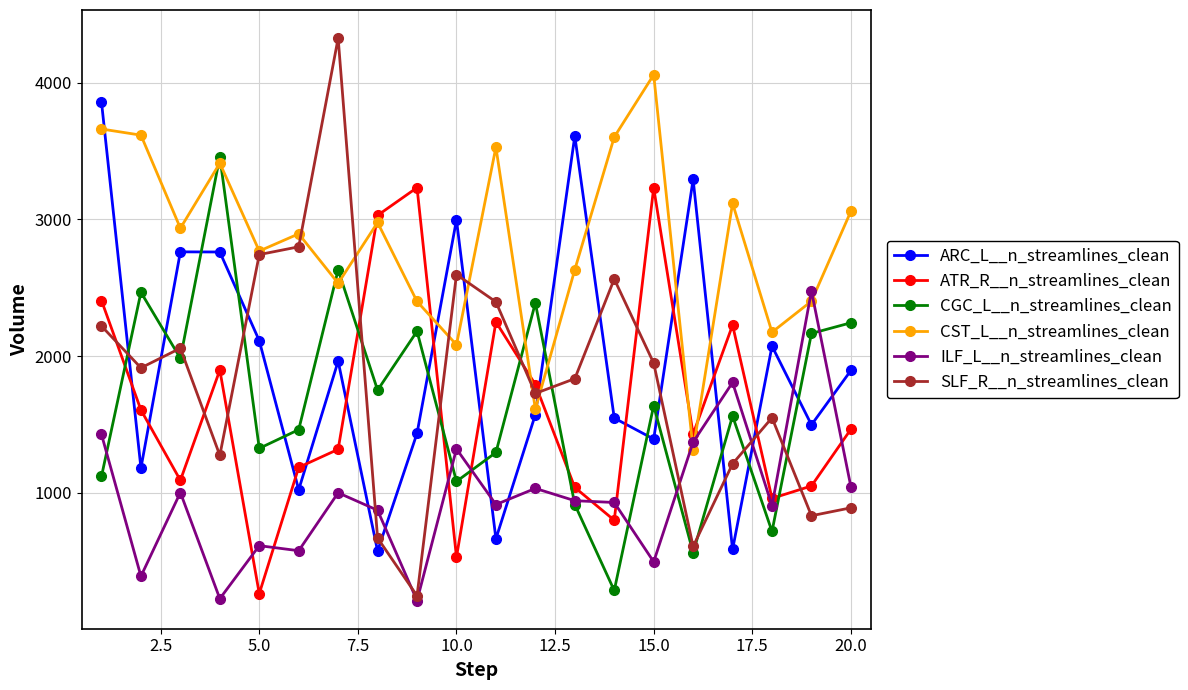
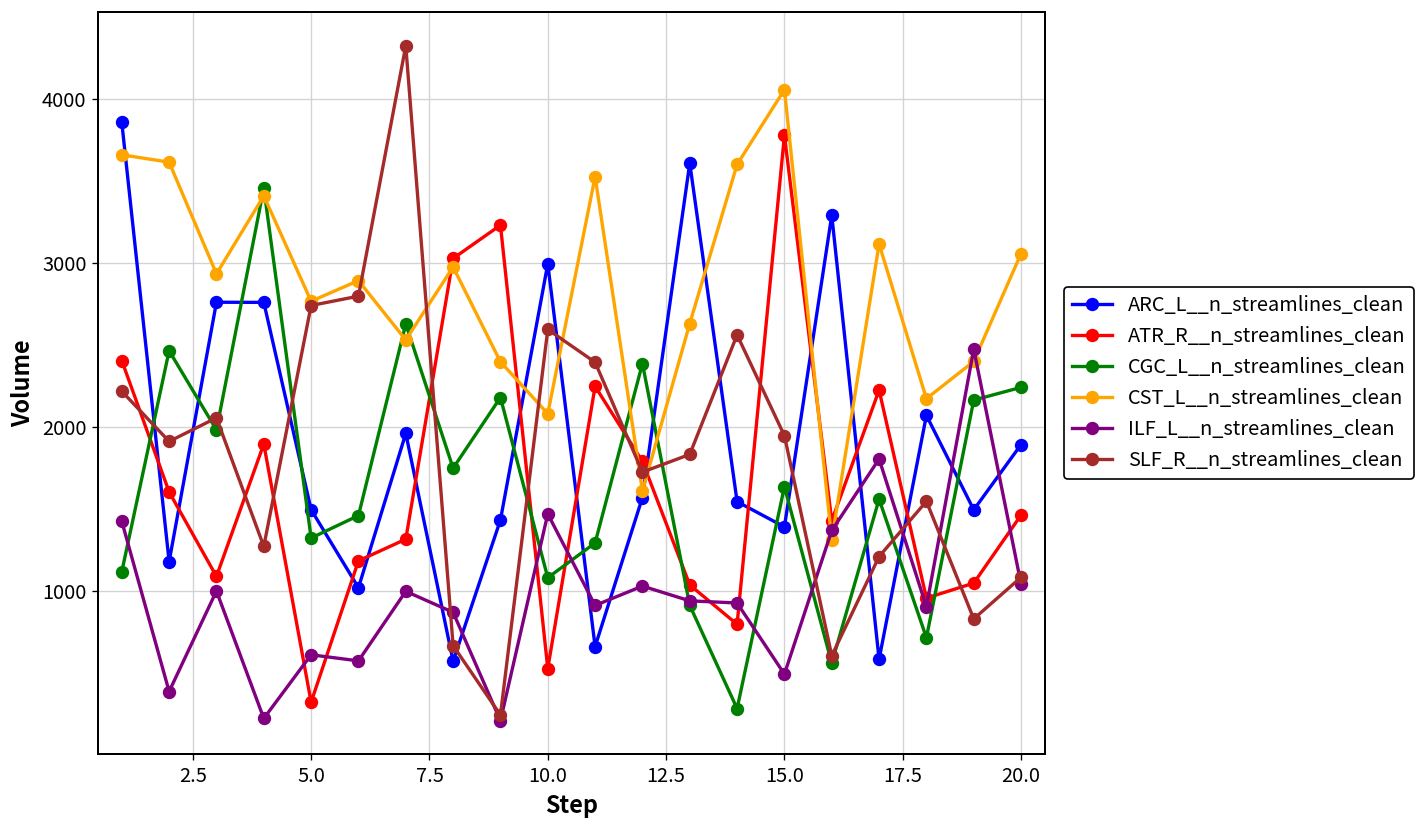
ARC_L__n_streamlines_clean, 5.0: 2110 -> 1500
ATR_R__n_streamlines_clean, 5.0: 260 -> 320
ILF_L__n_streamlines_clean, 10.0: 1320 -> 1470
ATR_R__n_streamlines_clean, 15.0: 3230 -> 3780
SLF_R__n_streamlines_clean, 20.0: 890 -> 1090
